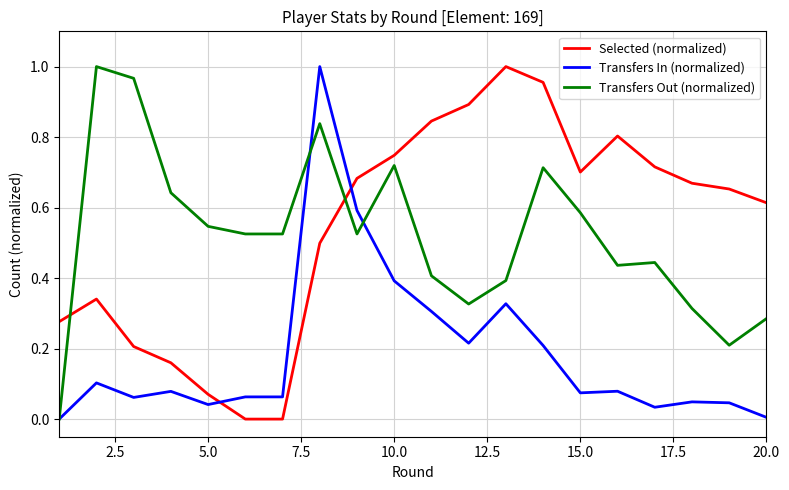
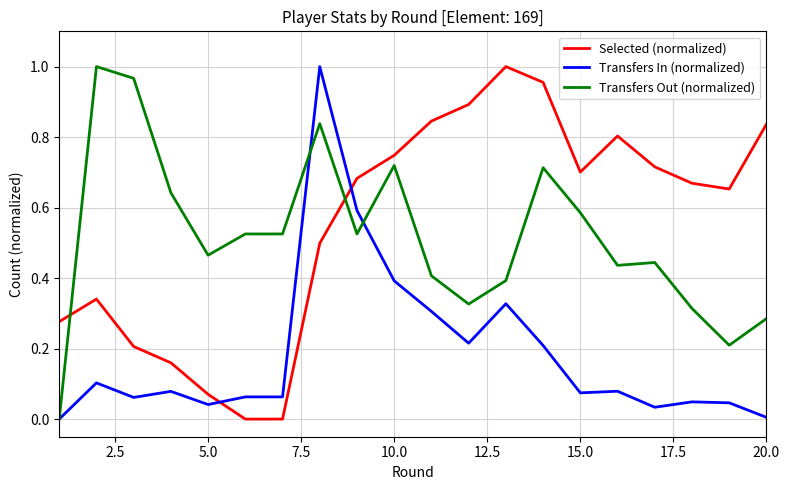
Transfers Out (normalized), 5.0: 0.55 -> 0.46
Selected (normalized), 20.0: 0.61 -> 0.84
